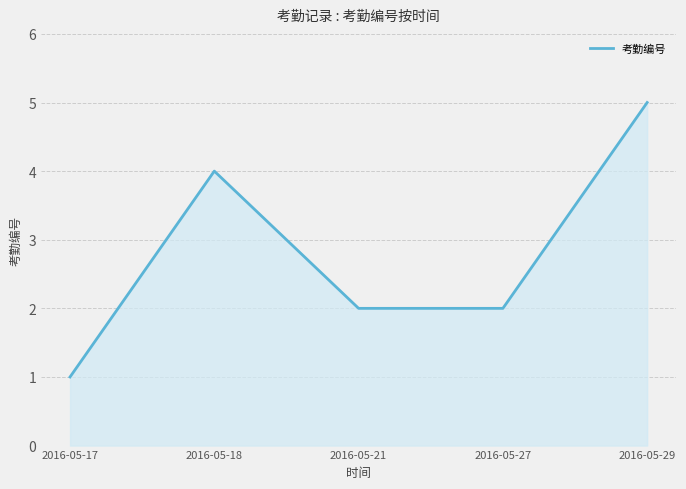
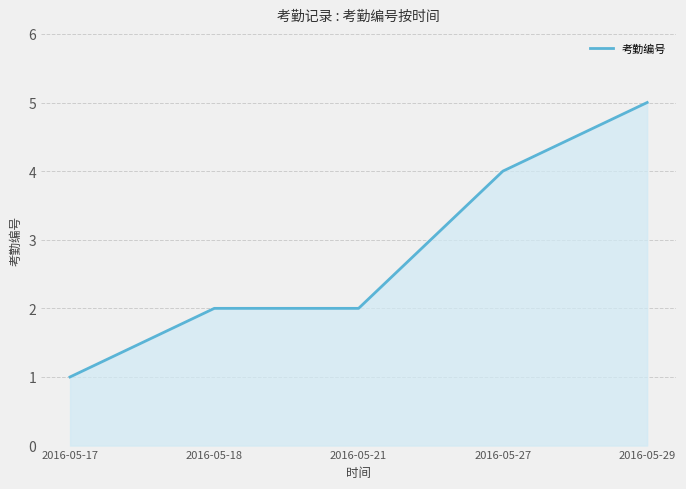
2016-05-18: 4 -> 2
2016-05-27: 2 -> 4
